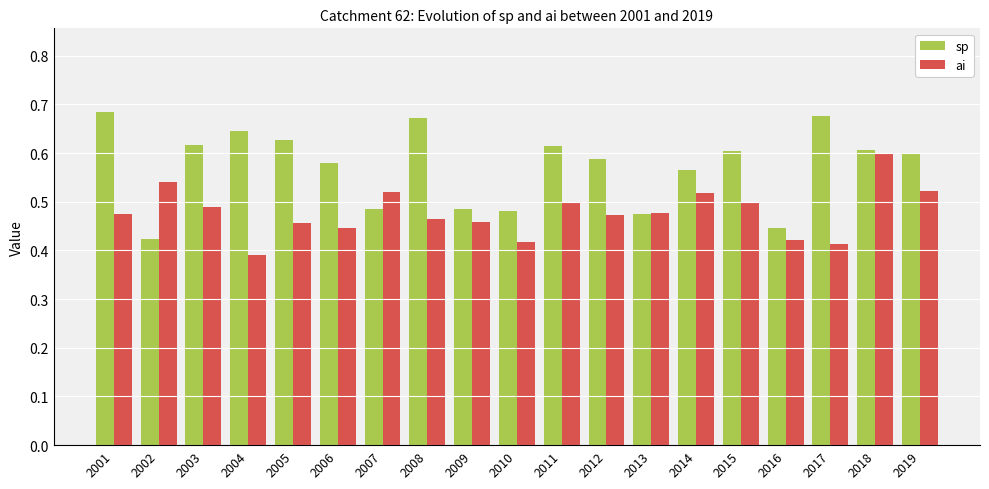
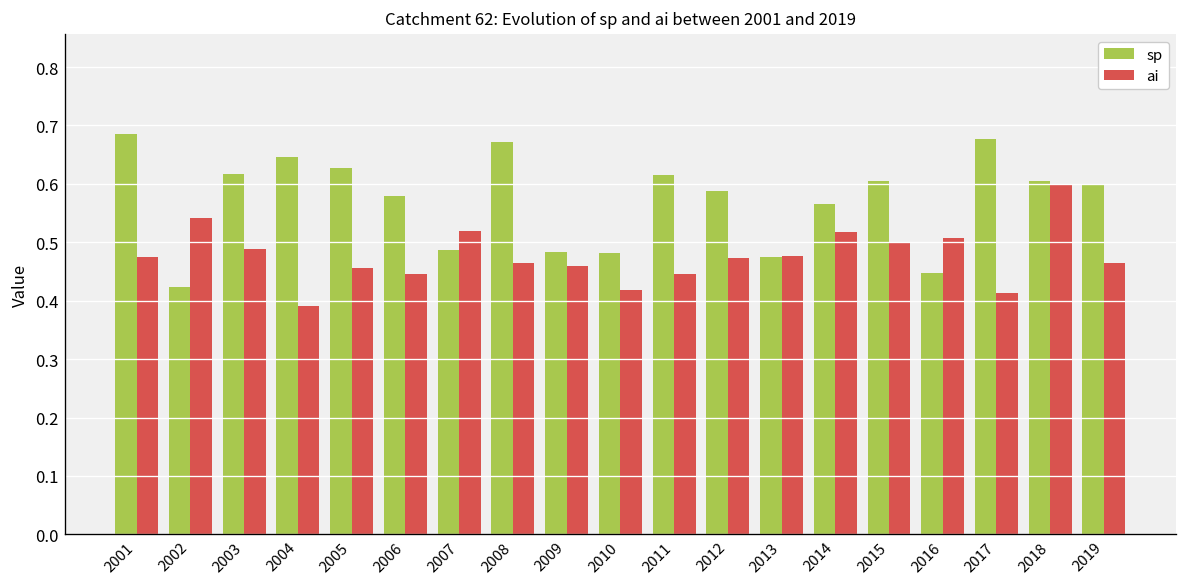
ai, 2011: 0.50 -> 0.45
ai, 2016: 0.42 -> 0.51
ai, 2019: 0.52 -> 0.46
